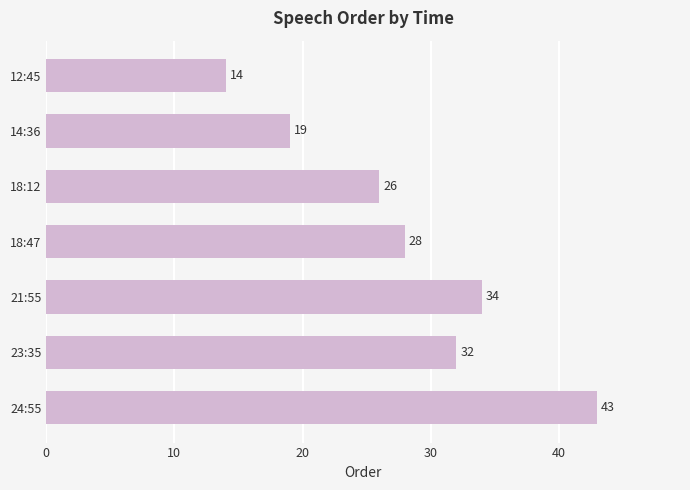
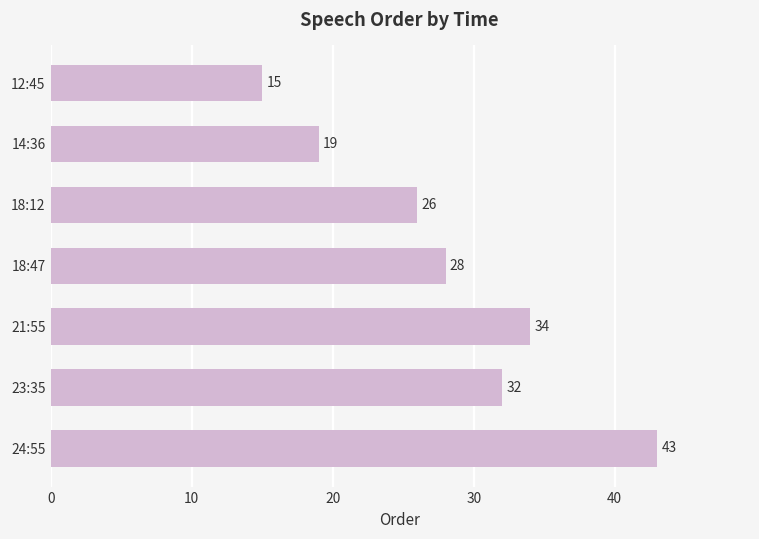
12:45: 14 -> 15
